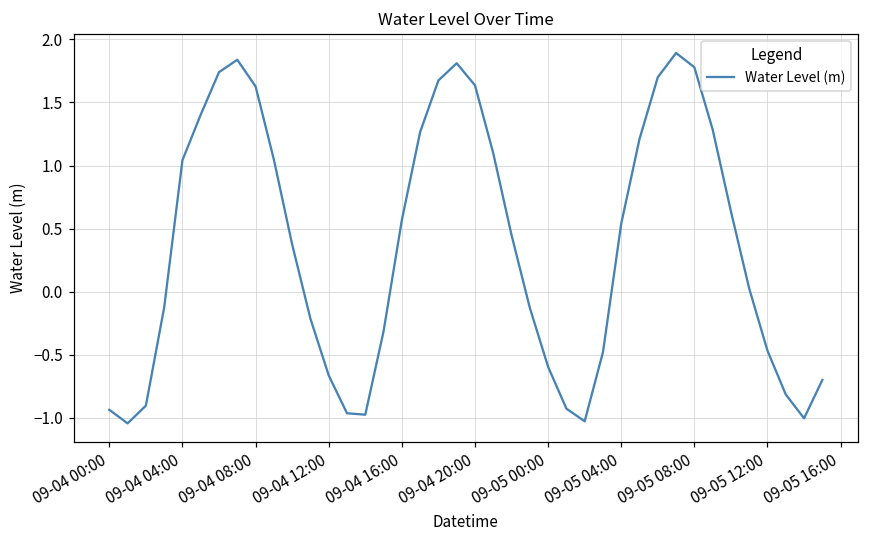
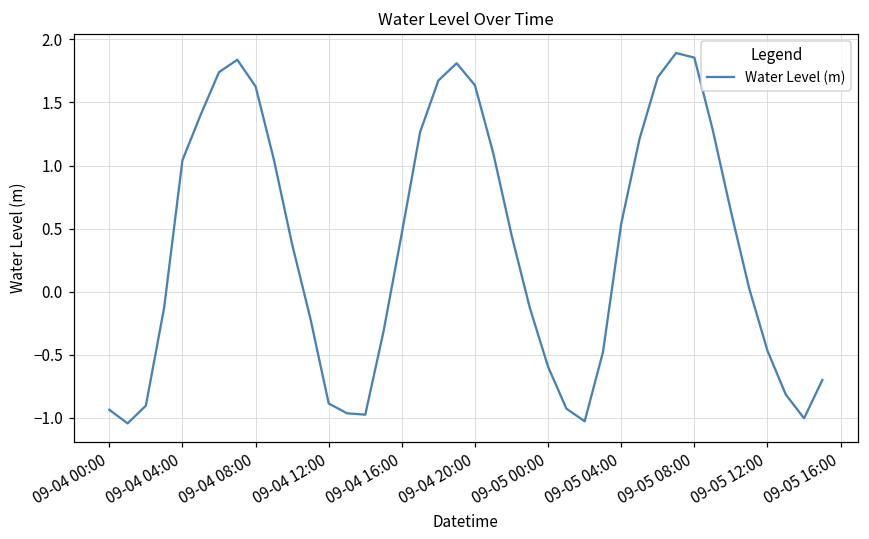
09-04 12:00: -0.66 -> -0.89
09-04 16:00: 0.57 -> 0.46
09-05 08:00: 1.78 -> 1.85
